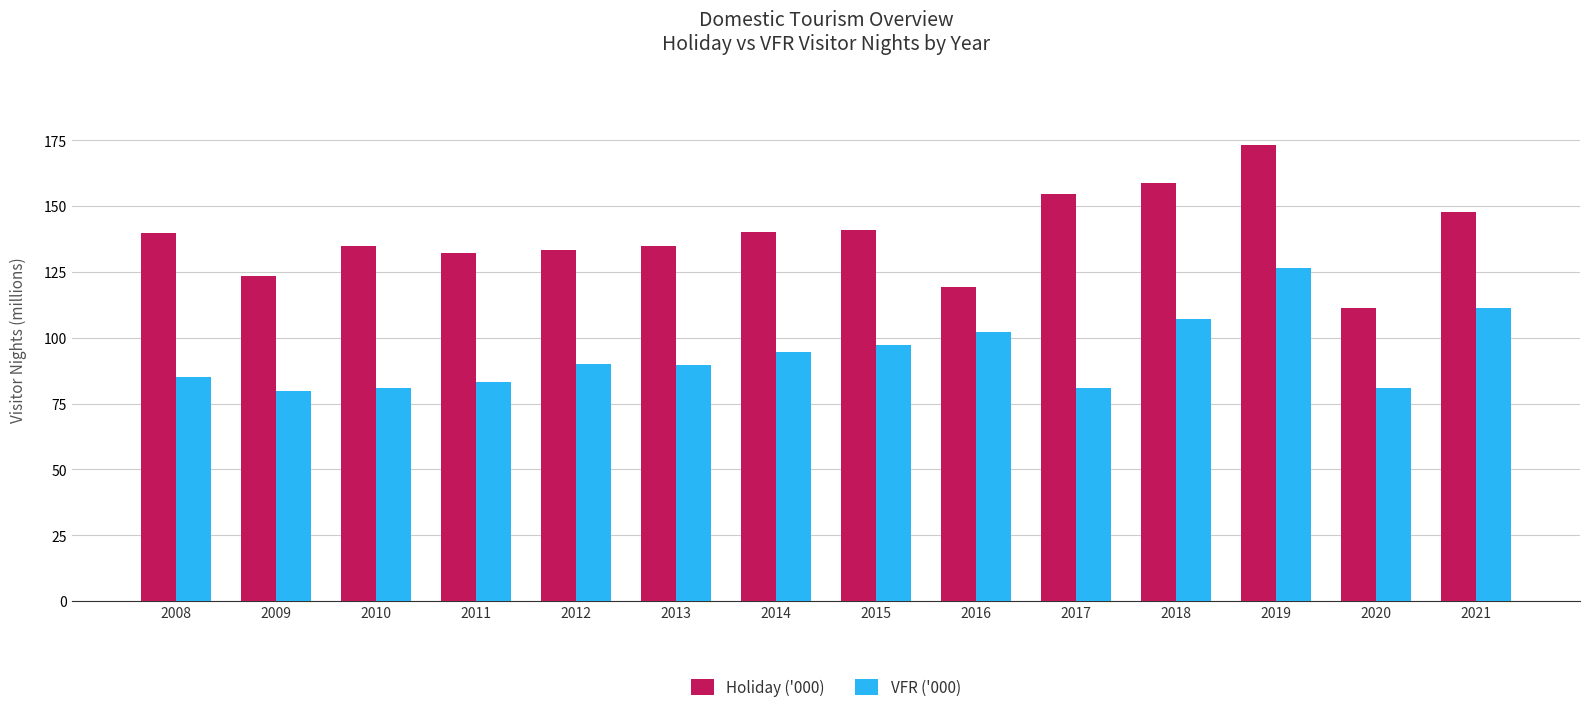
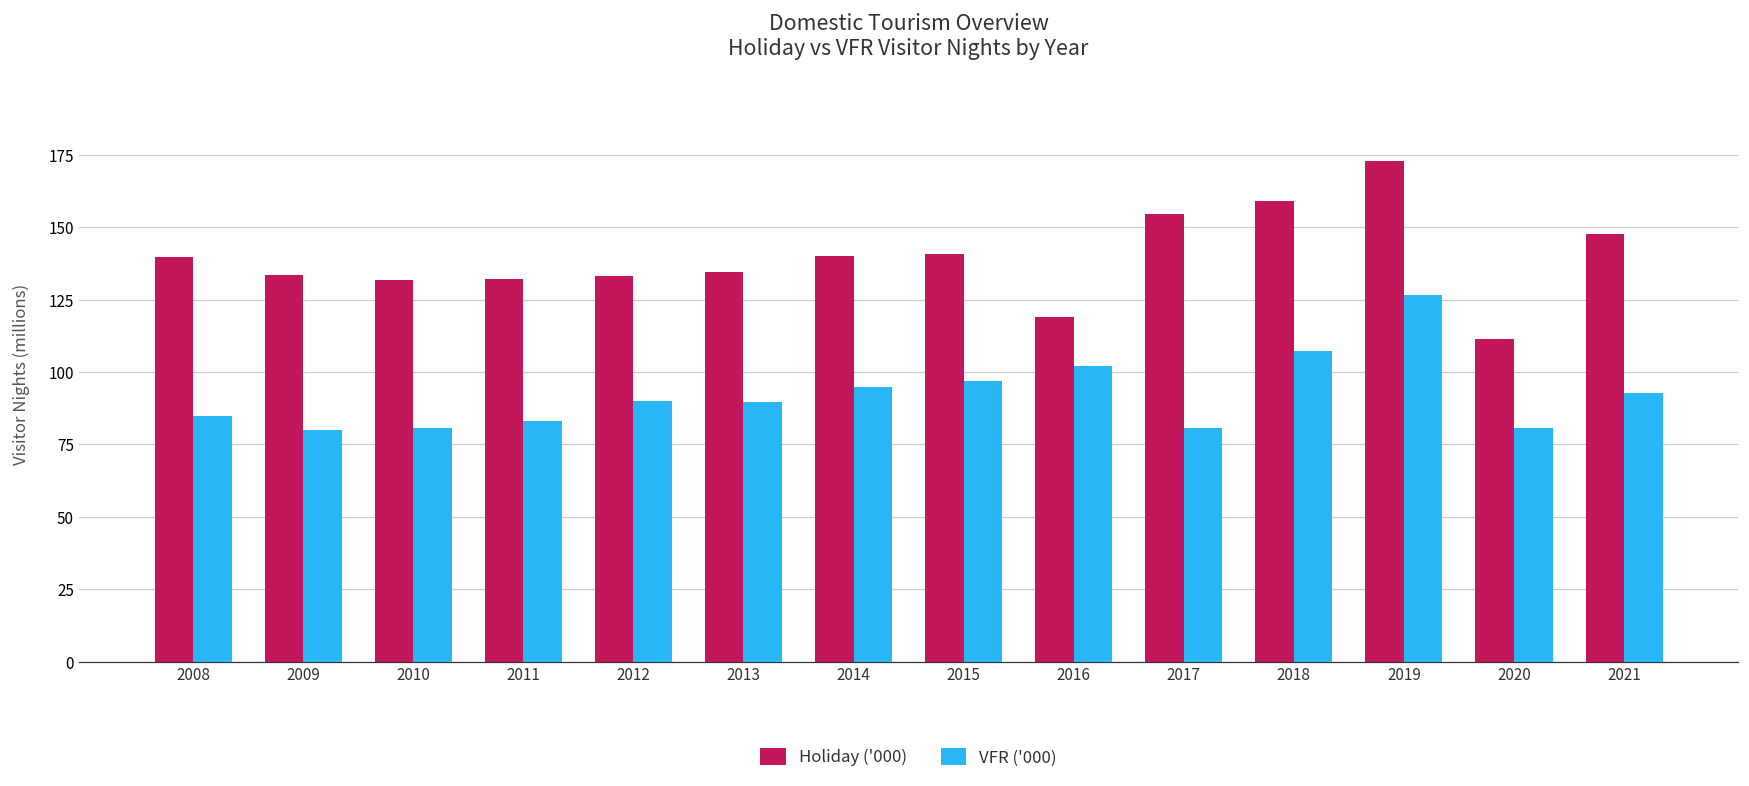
Holiday ('000), 2009: 123 -> 134
Holiday ('000), 2010: 135 -> 132
VFR ('000), 2021: 111 -> 93
